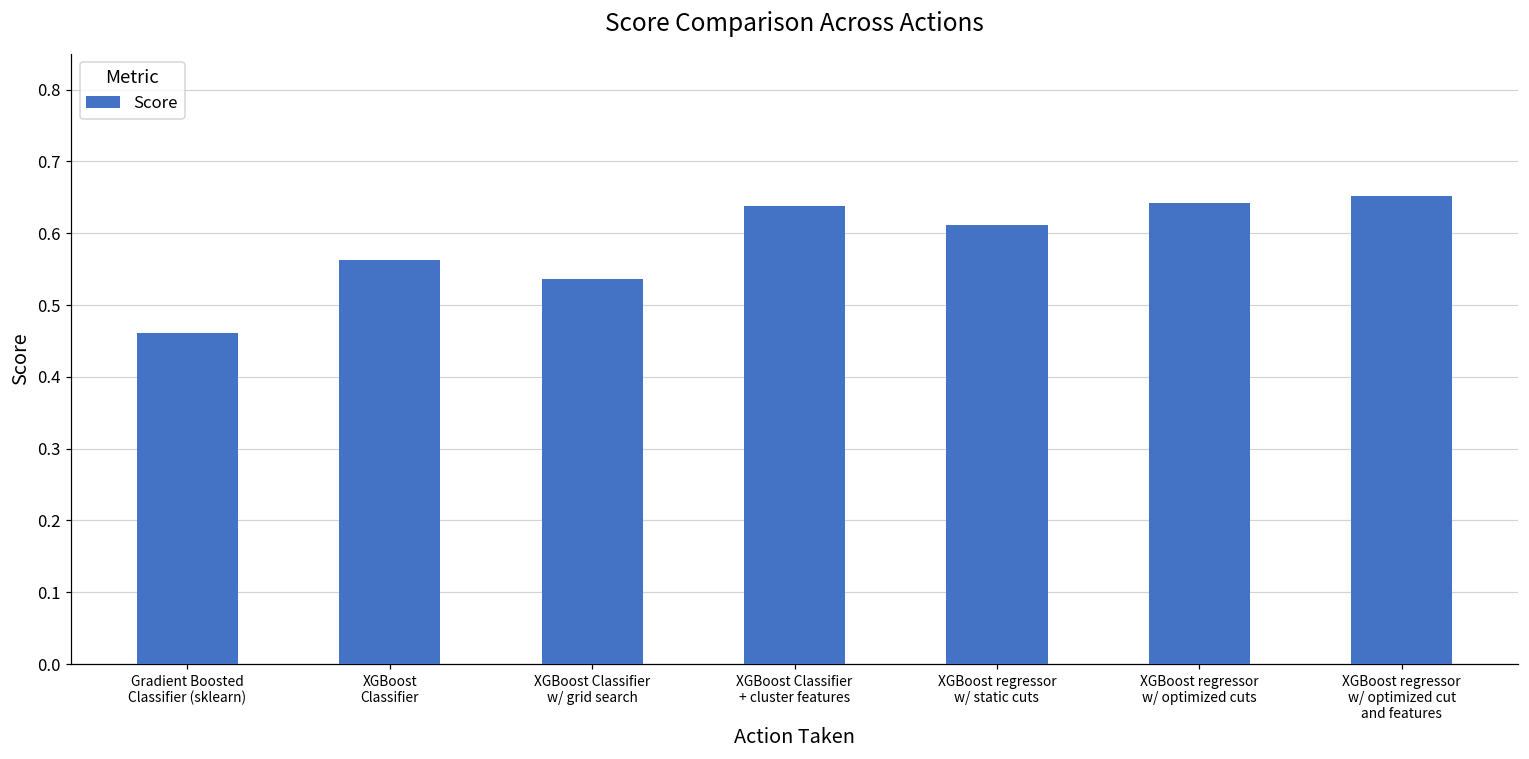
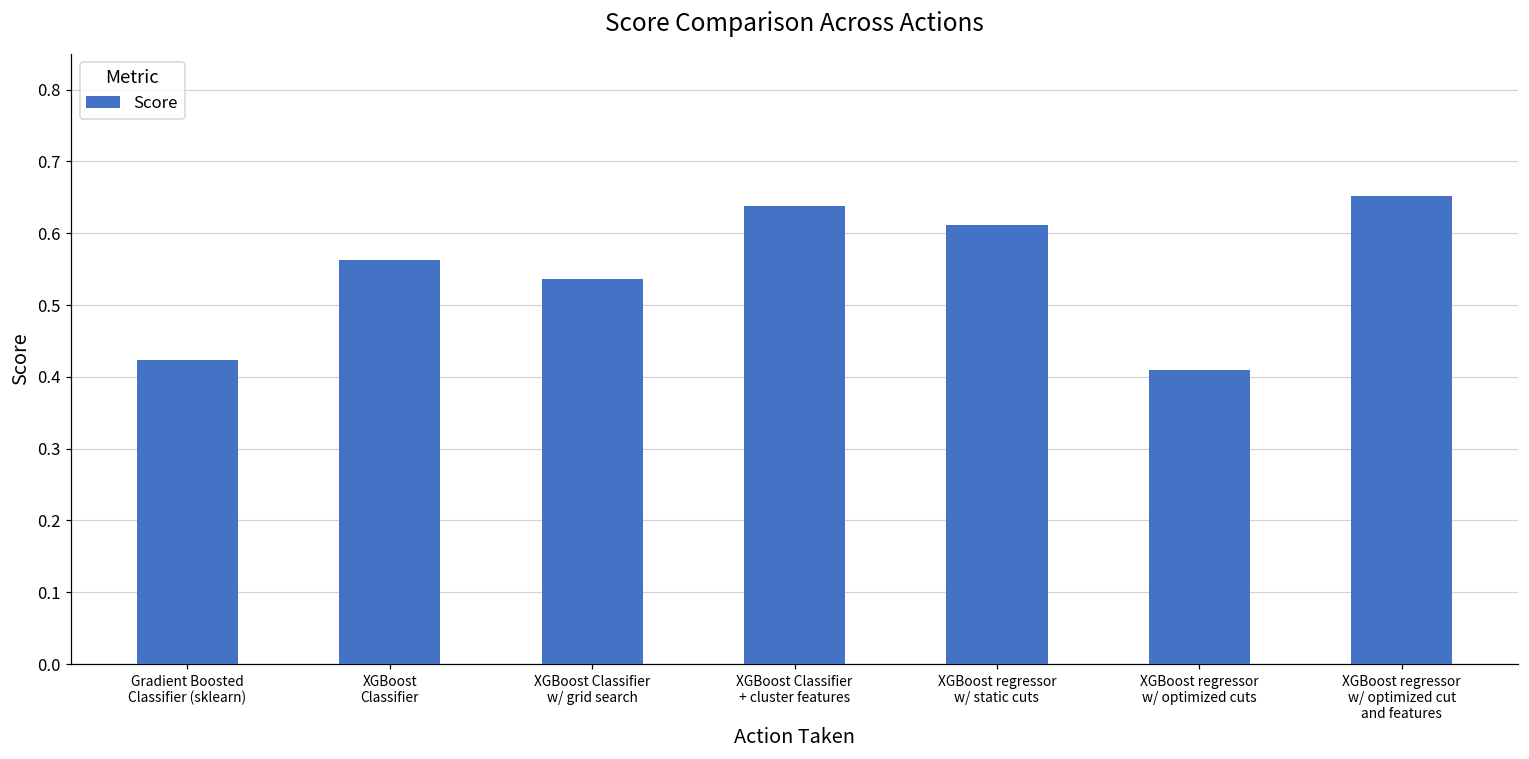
Gradient Boosted Classifier (sklearn): 0.46 -> 0.42
XGBoost regressor w/ optimized cuts: 0.64 -> 0.41
